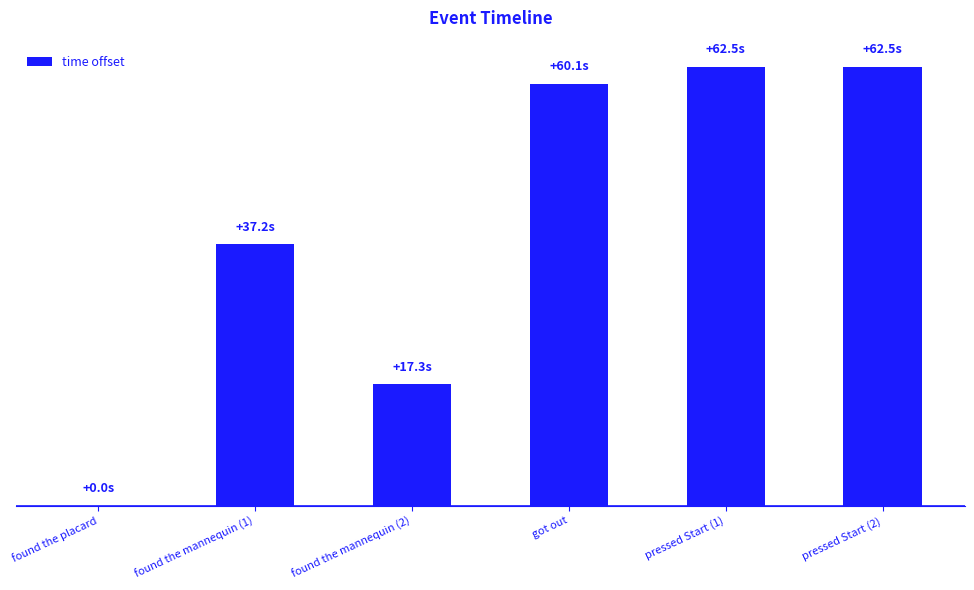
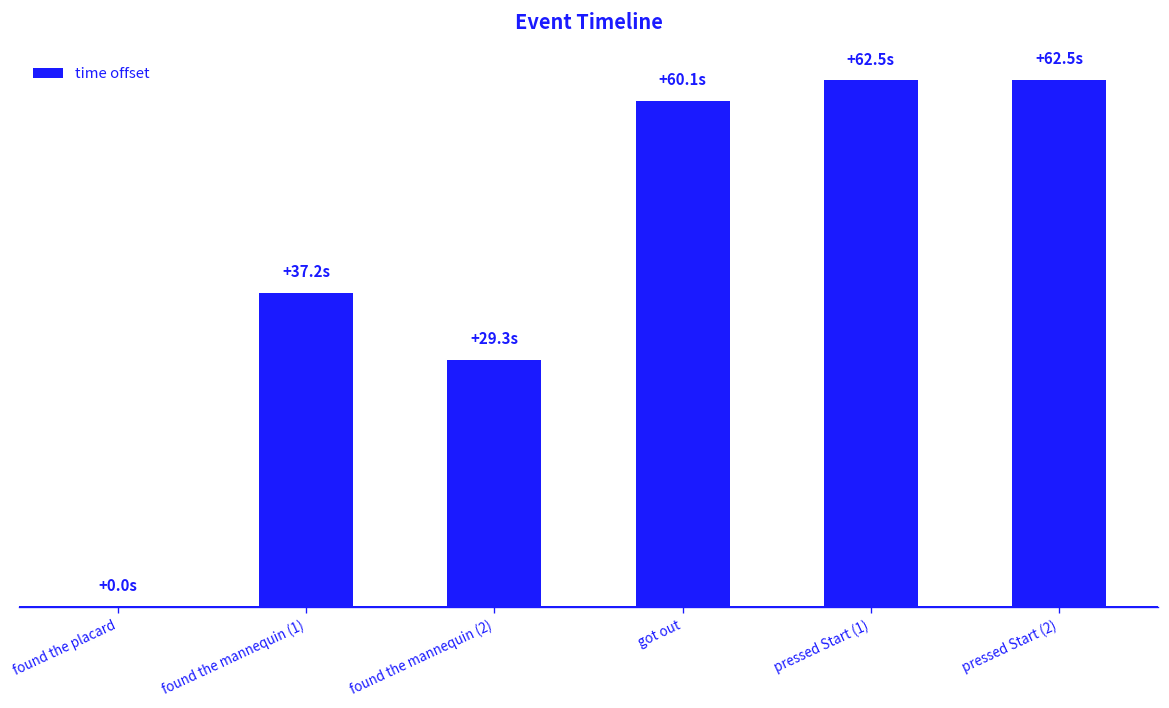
found the mannequin (2): +17.3s -> +29.3s
